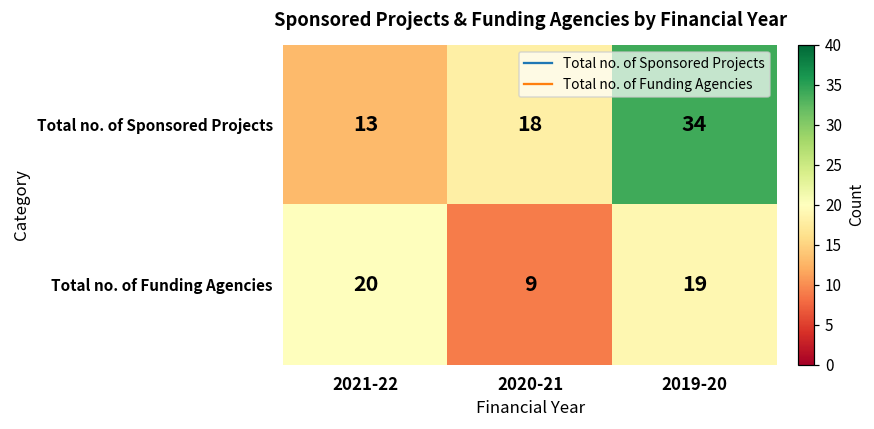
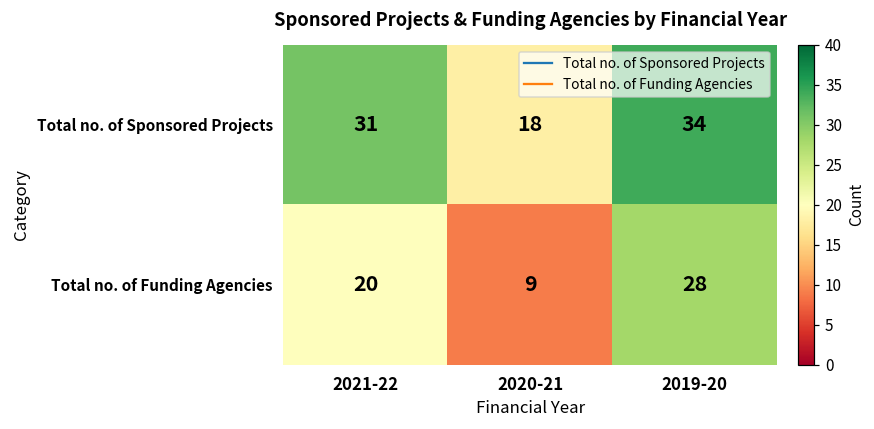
Total no. of Sponsored Projects, 2021-22: 13 -> 31
Total no. of Funding Agencies, 2019-20: 19 -> 28
